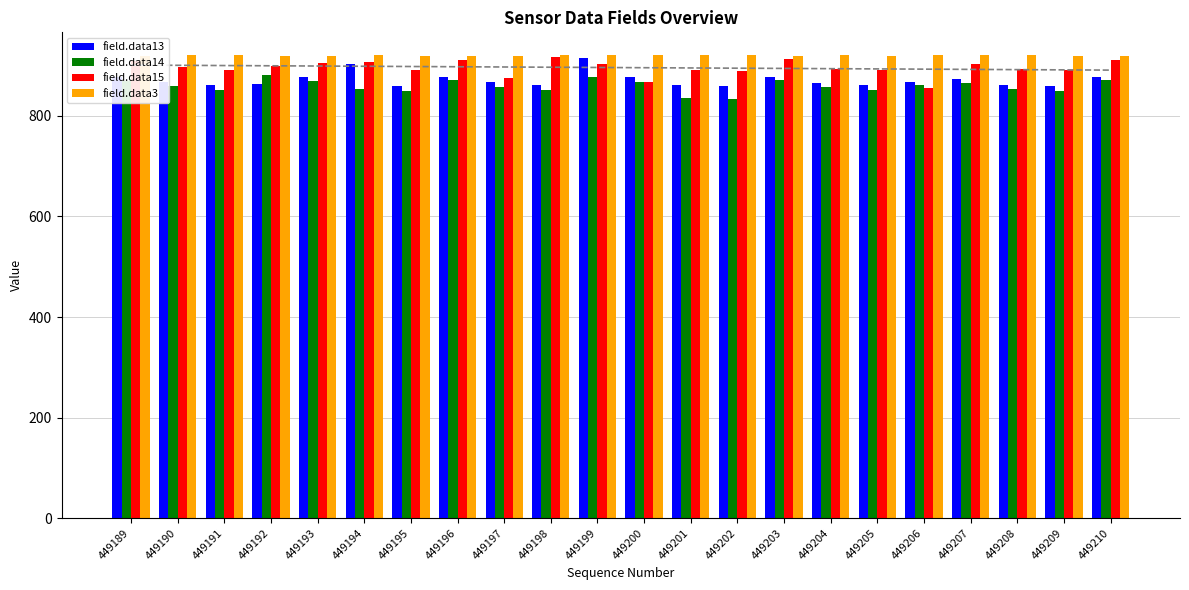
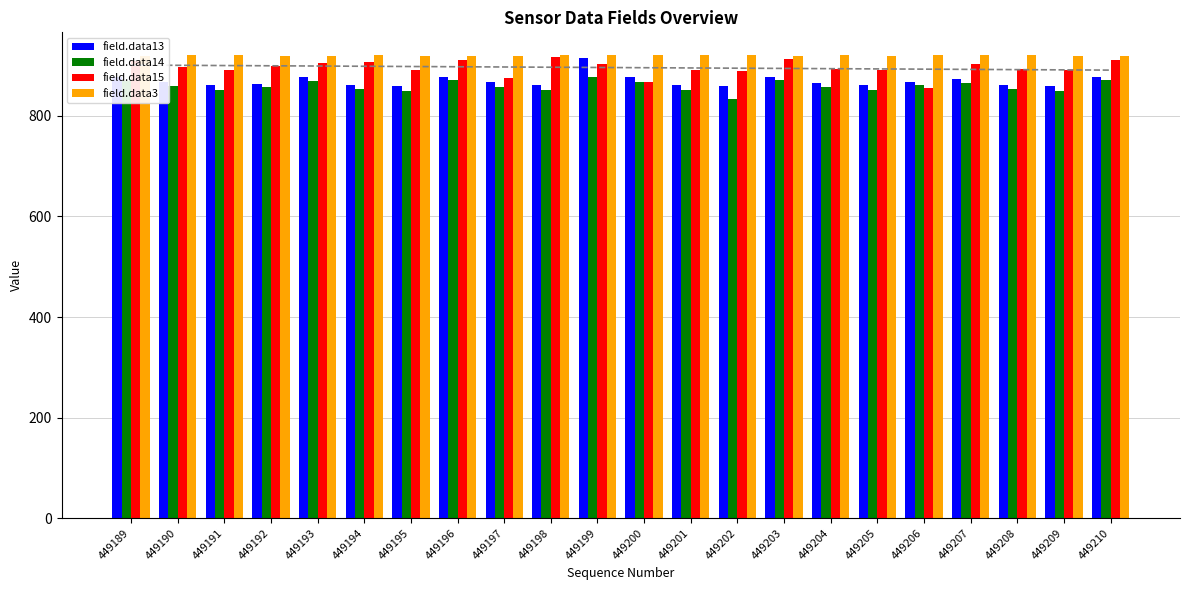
field.data14, 449192: 880 -> 860
field.data13, 449194: 900 -> 860
field.data14, 449201: 840 -> 850
